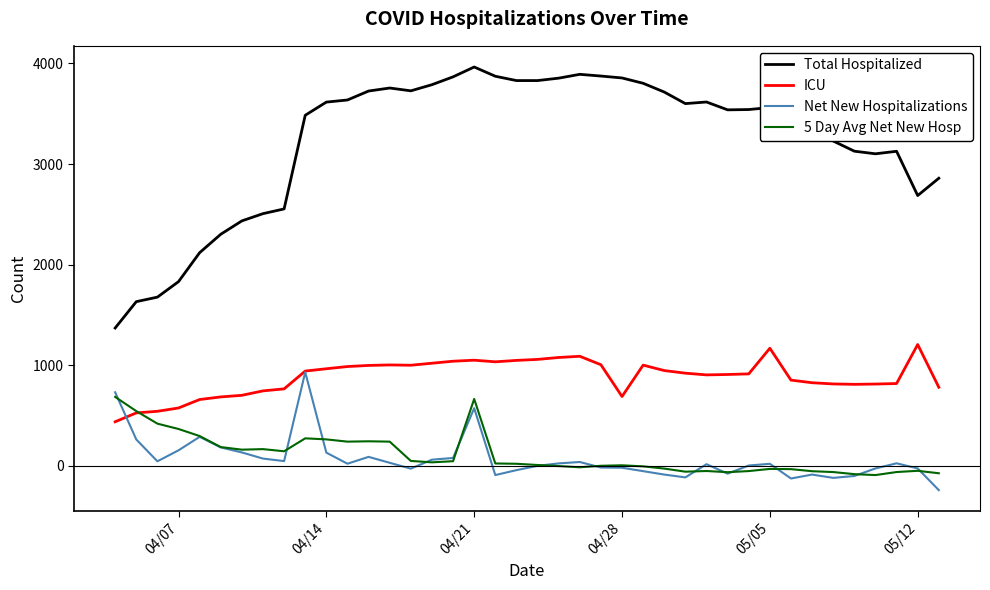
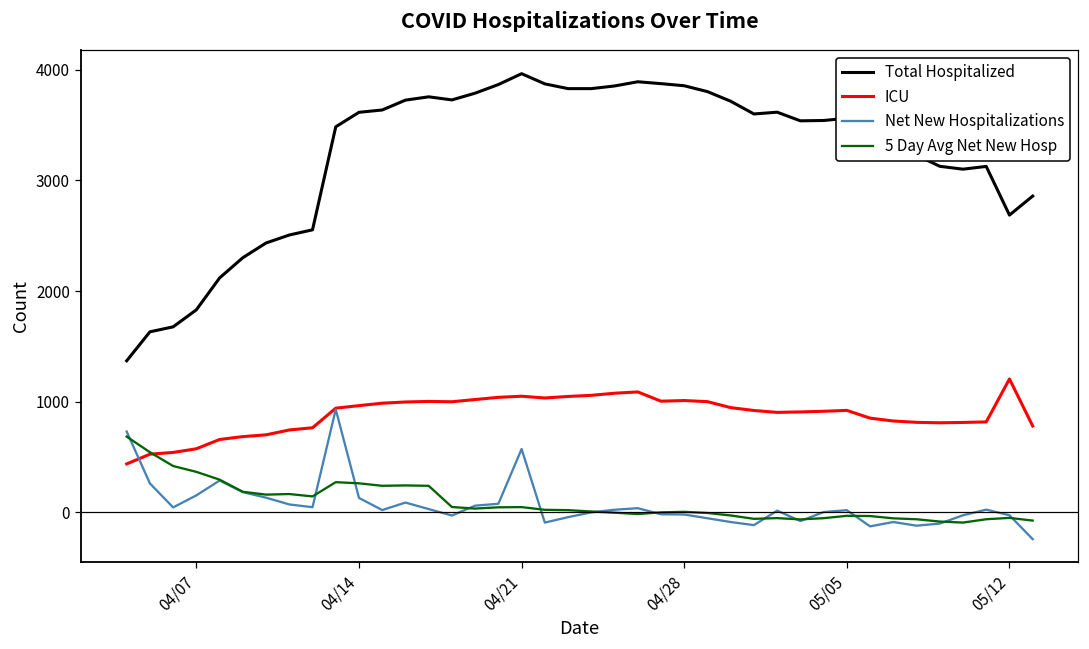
5 Day Avg Net New Hosp, 04/21: 660 -> 50
ICU, 04/28: 690 -> 1010
ICU, 05/05: 1170 -> 920
